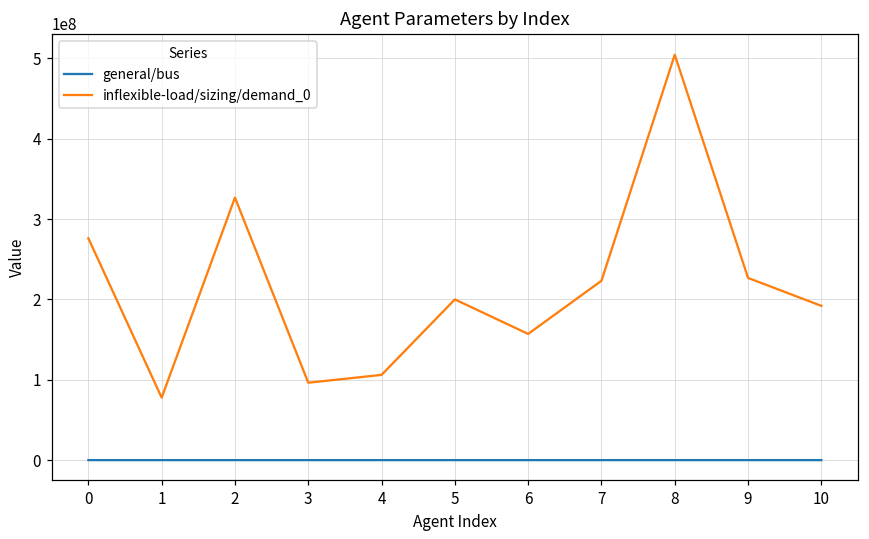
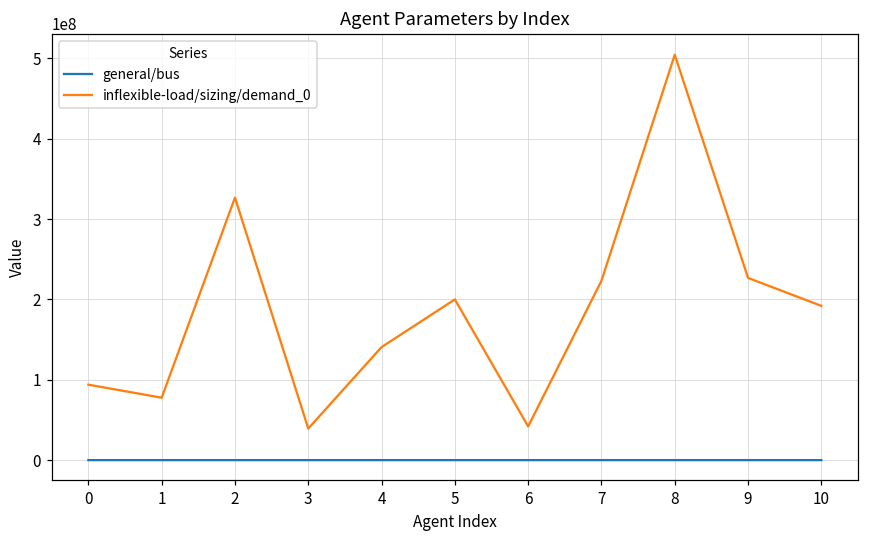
inflexible-load/sizing/demand_0, 0: 280000000 -> 90000000
inflexible-load/sizing/demand_0, 3: 100000000 -> 40000000
inflexible-load/sizing/demand_0, 4: 110000000 -> 140000000
inflexible-load/sizing/demand_0, 6: 160000000 -> 40000000
